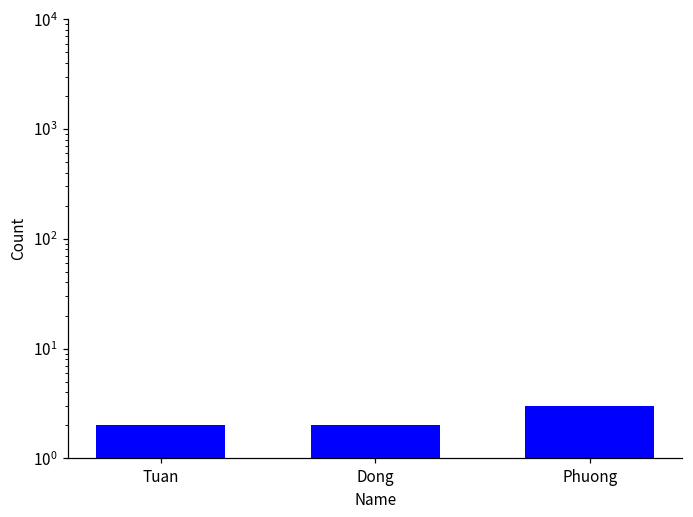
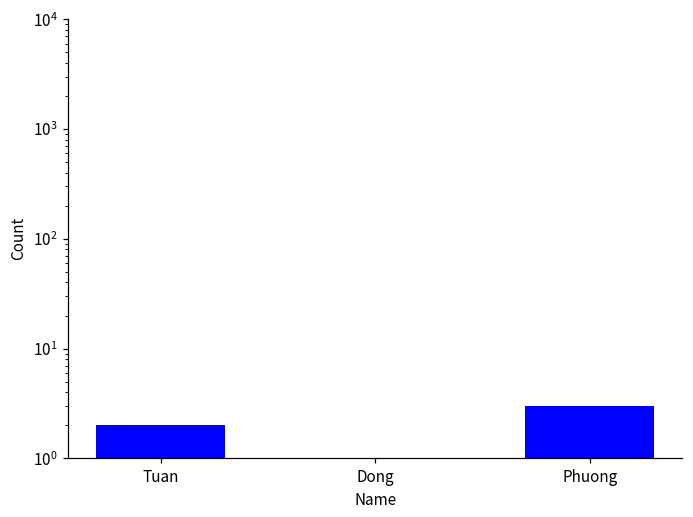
Dong: 2 -> 1
